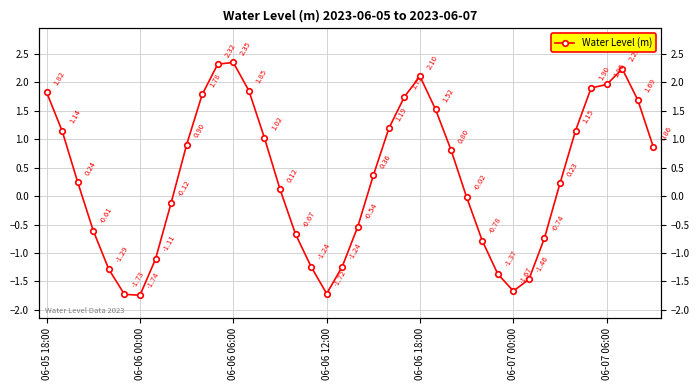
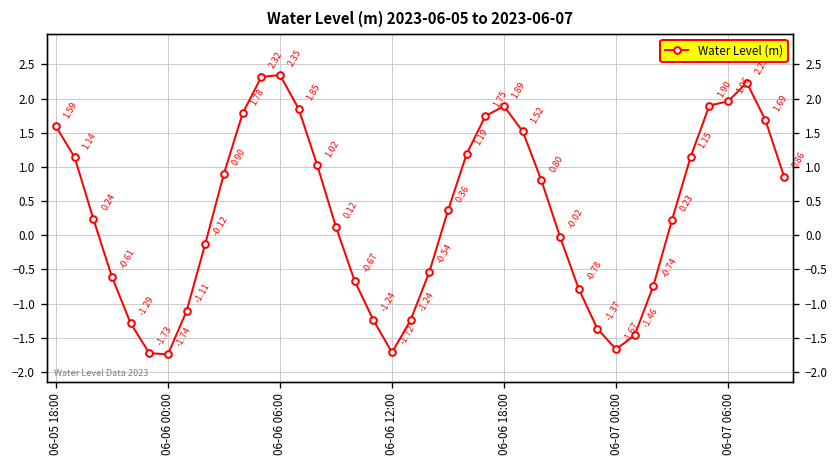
06-05 18:00: 1.82 -> 1.59
06-06 18:00: 2.10 -> 1.89
